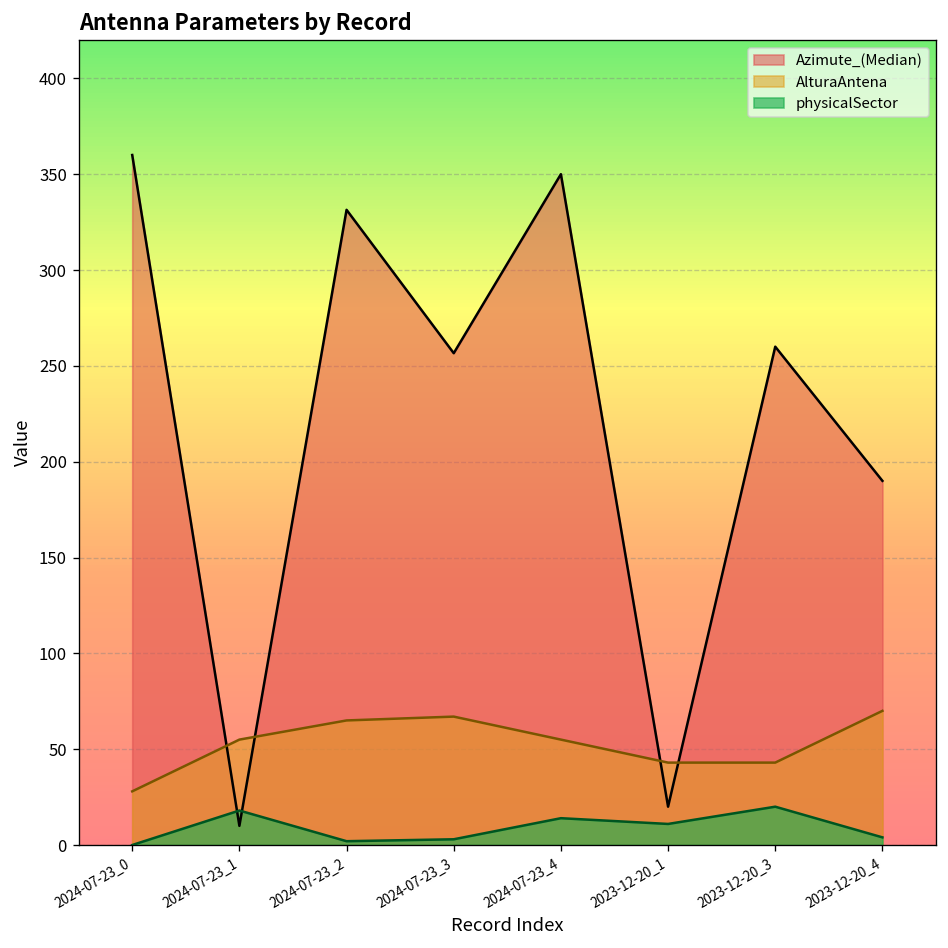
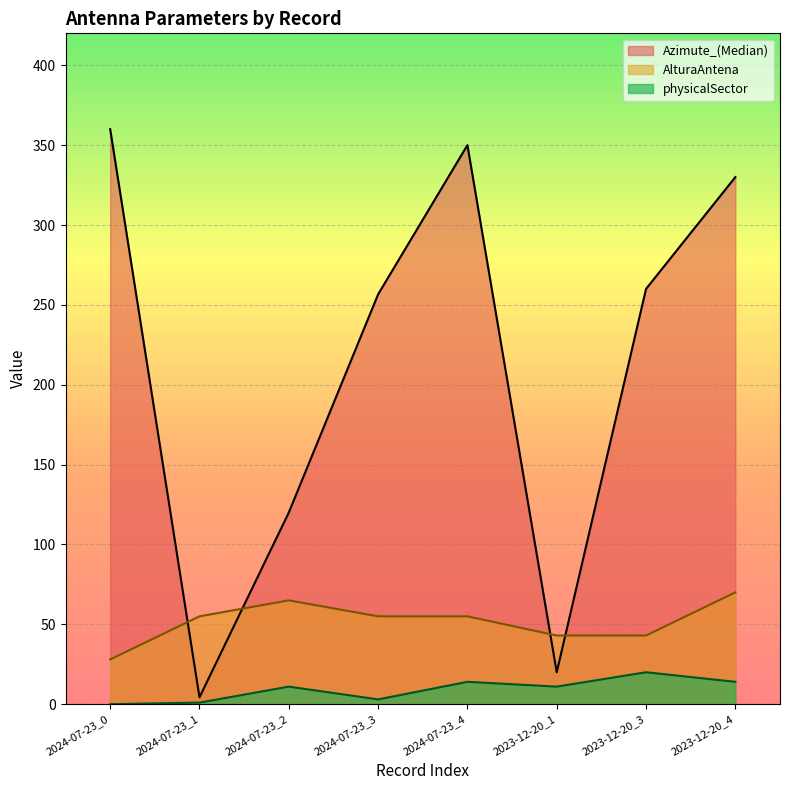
Azimute_(Median), 2024-07-23_1: 10 -> 4
physicalSector, 2024-07-23_1: 18 -> 1
Azimute_(Median), 2024-07-23_2: 331 -> 120
physicalSector, 2024-07-23_2: 2 -> 11
AlturaAntena, 2024-07-23_3: 67 -> 55
Azimute_(Median), 2023-12-20_4: 190 -> 330
physicalSector, 2023-12-20_4: 4 -> 14
